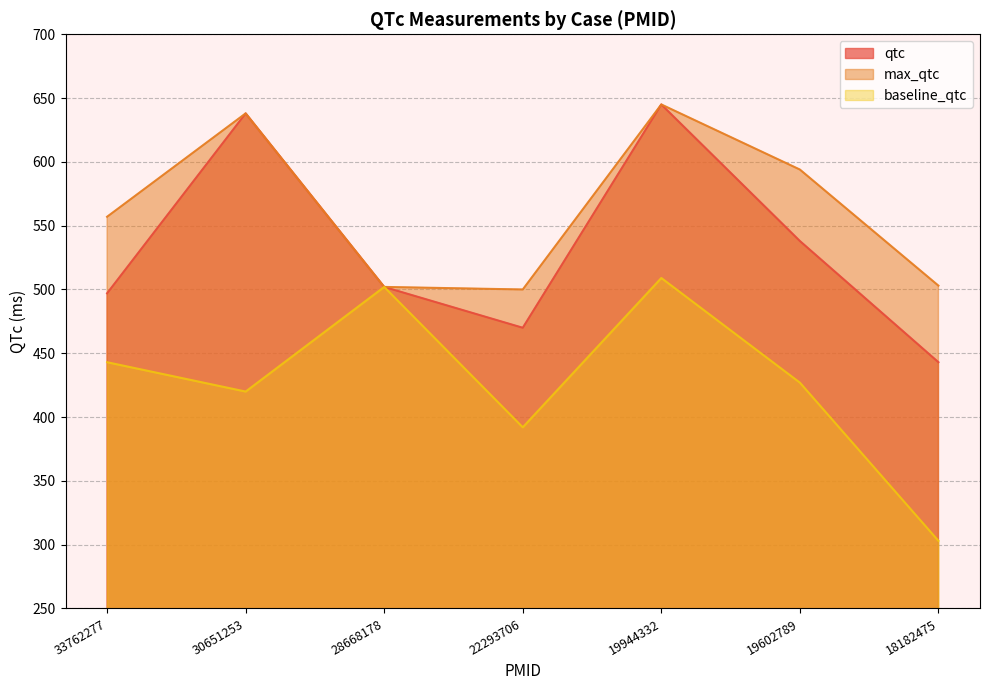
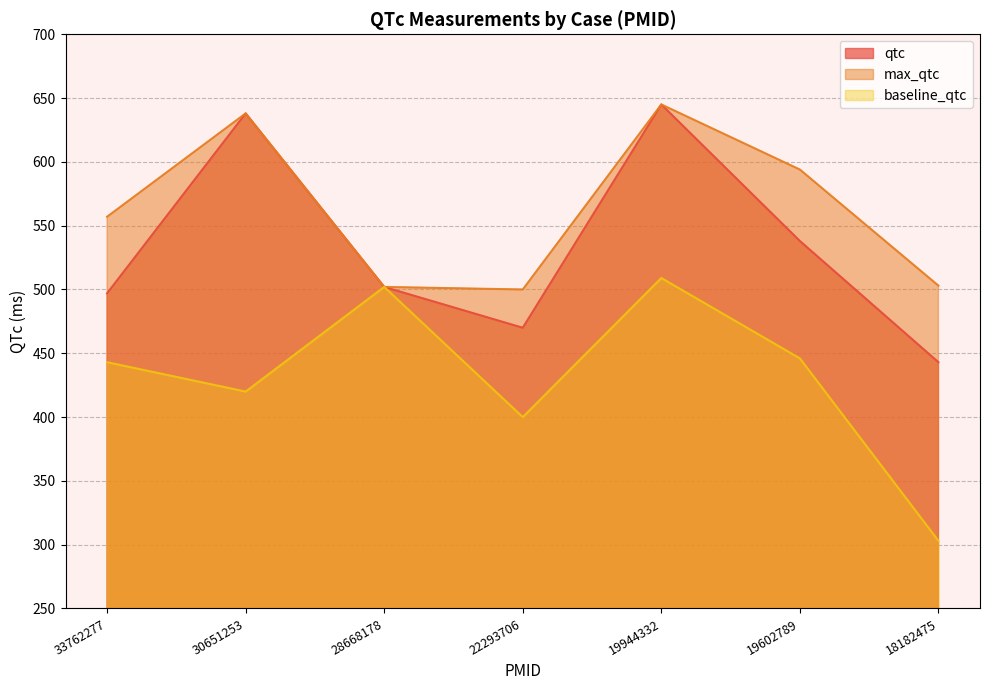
baseline_qtc, 22293706: 392 -> 400
baseline_qtc, 19602789: 427 -> 446
